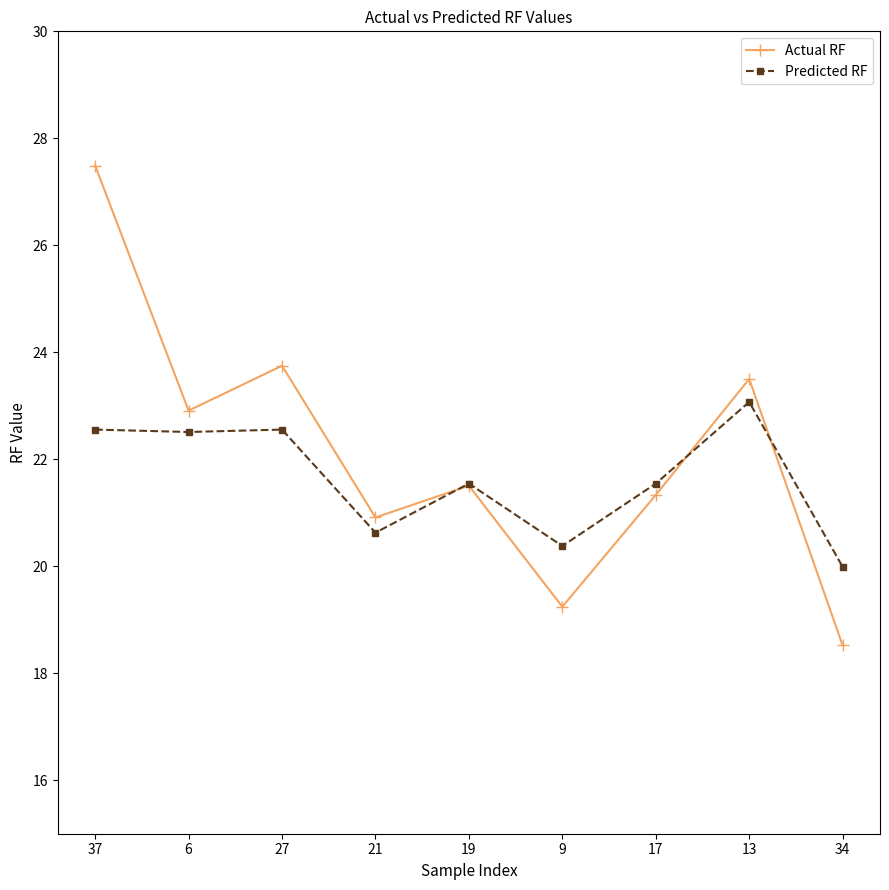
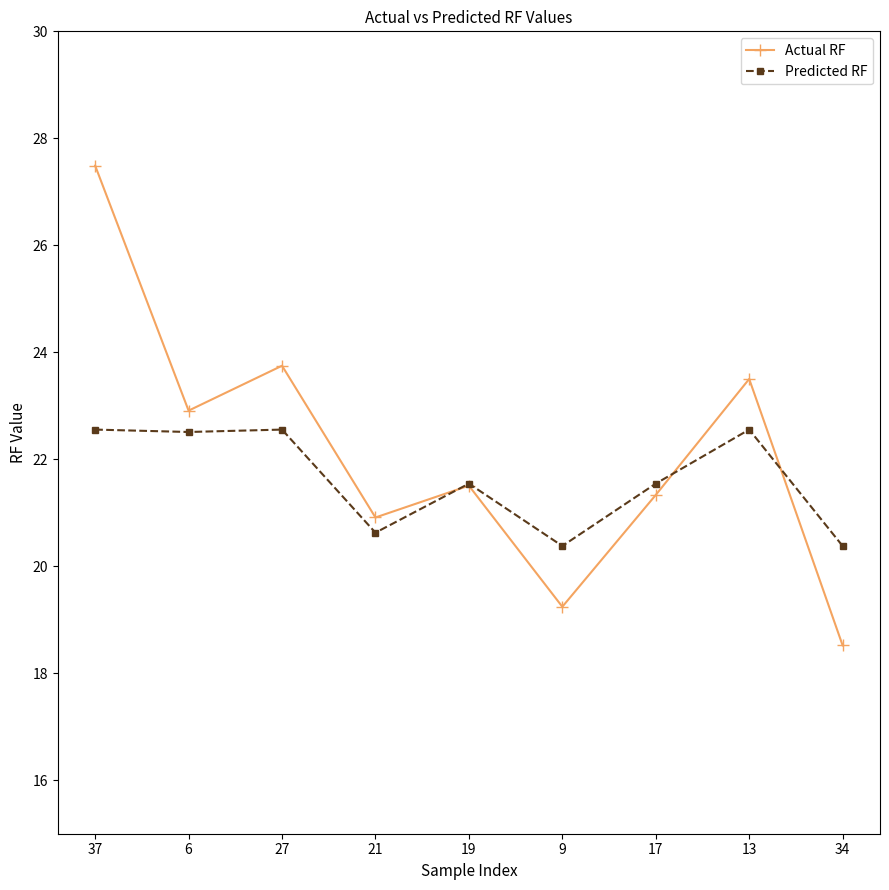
Predicted RF, 13: 23.1 -> 22.6
Predicted RF, 34: 20.0 -> 20.4
